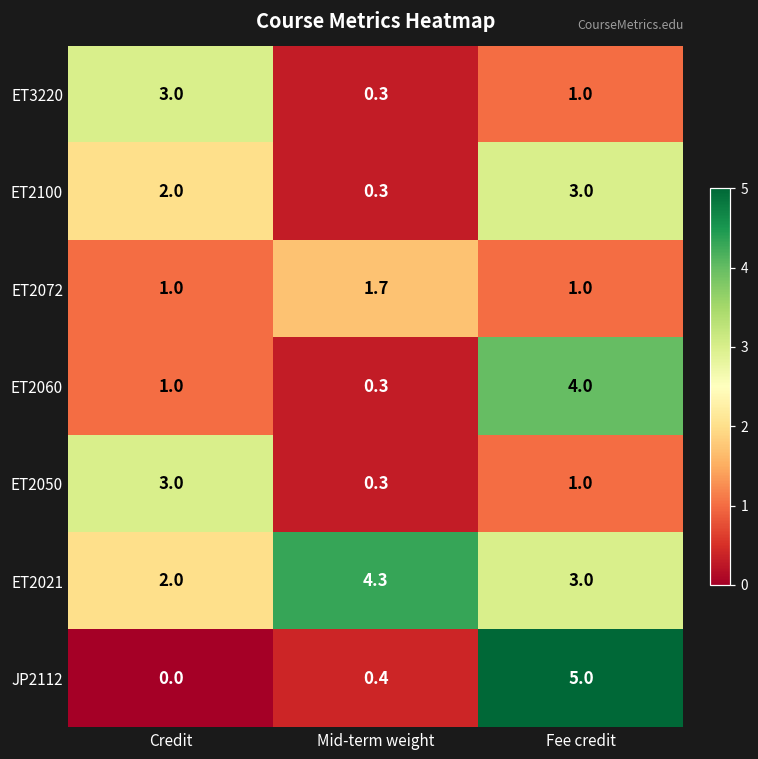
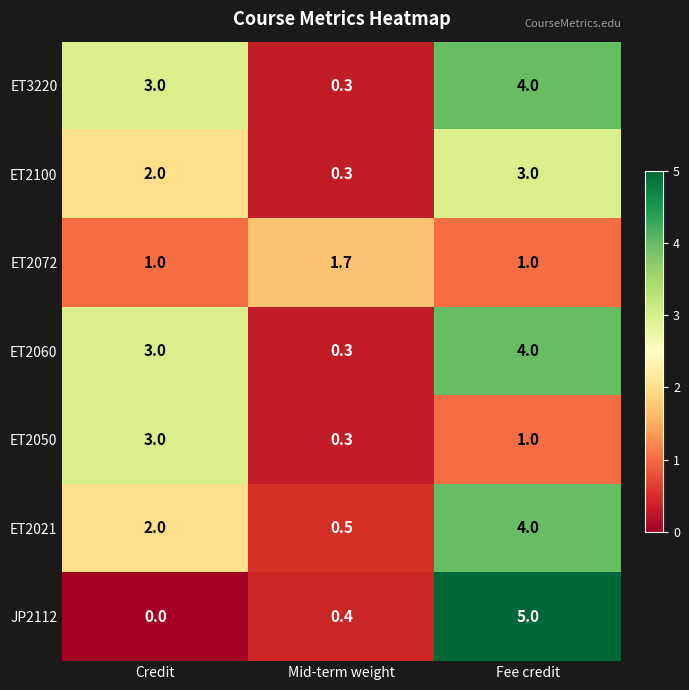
ET3220, Fee credit: 1.0 -> 4.0
ET2060, Credit: 1.0 -> 3.0
ET2021, Mid-term weight: 4.3 -> 0.5
ET2021, Fee credit: 3.0 -> 4.0
